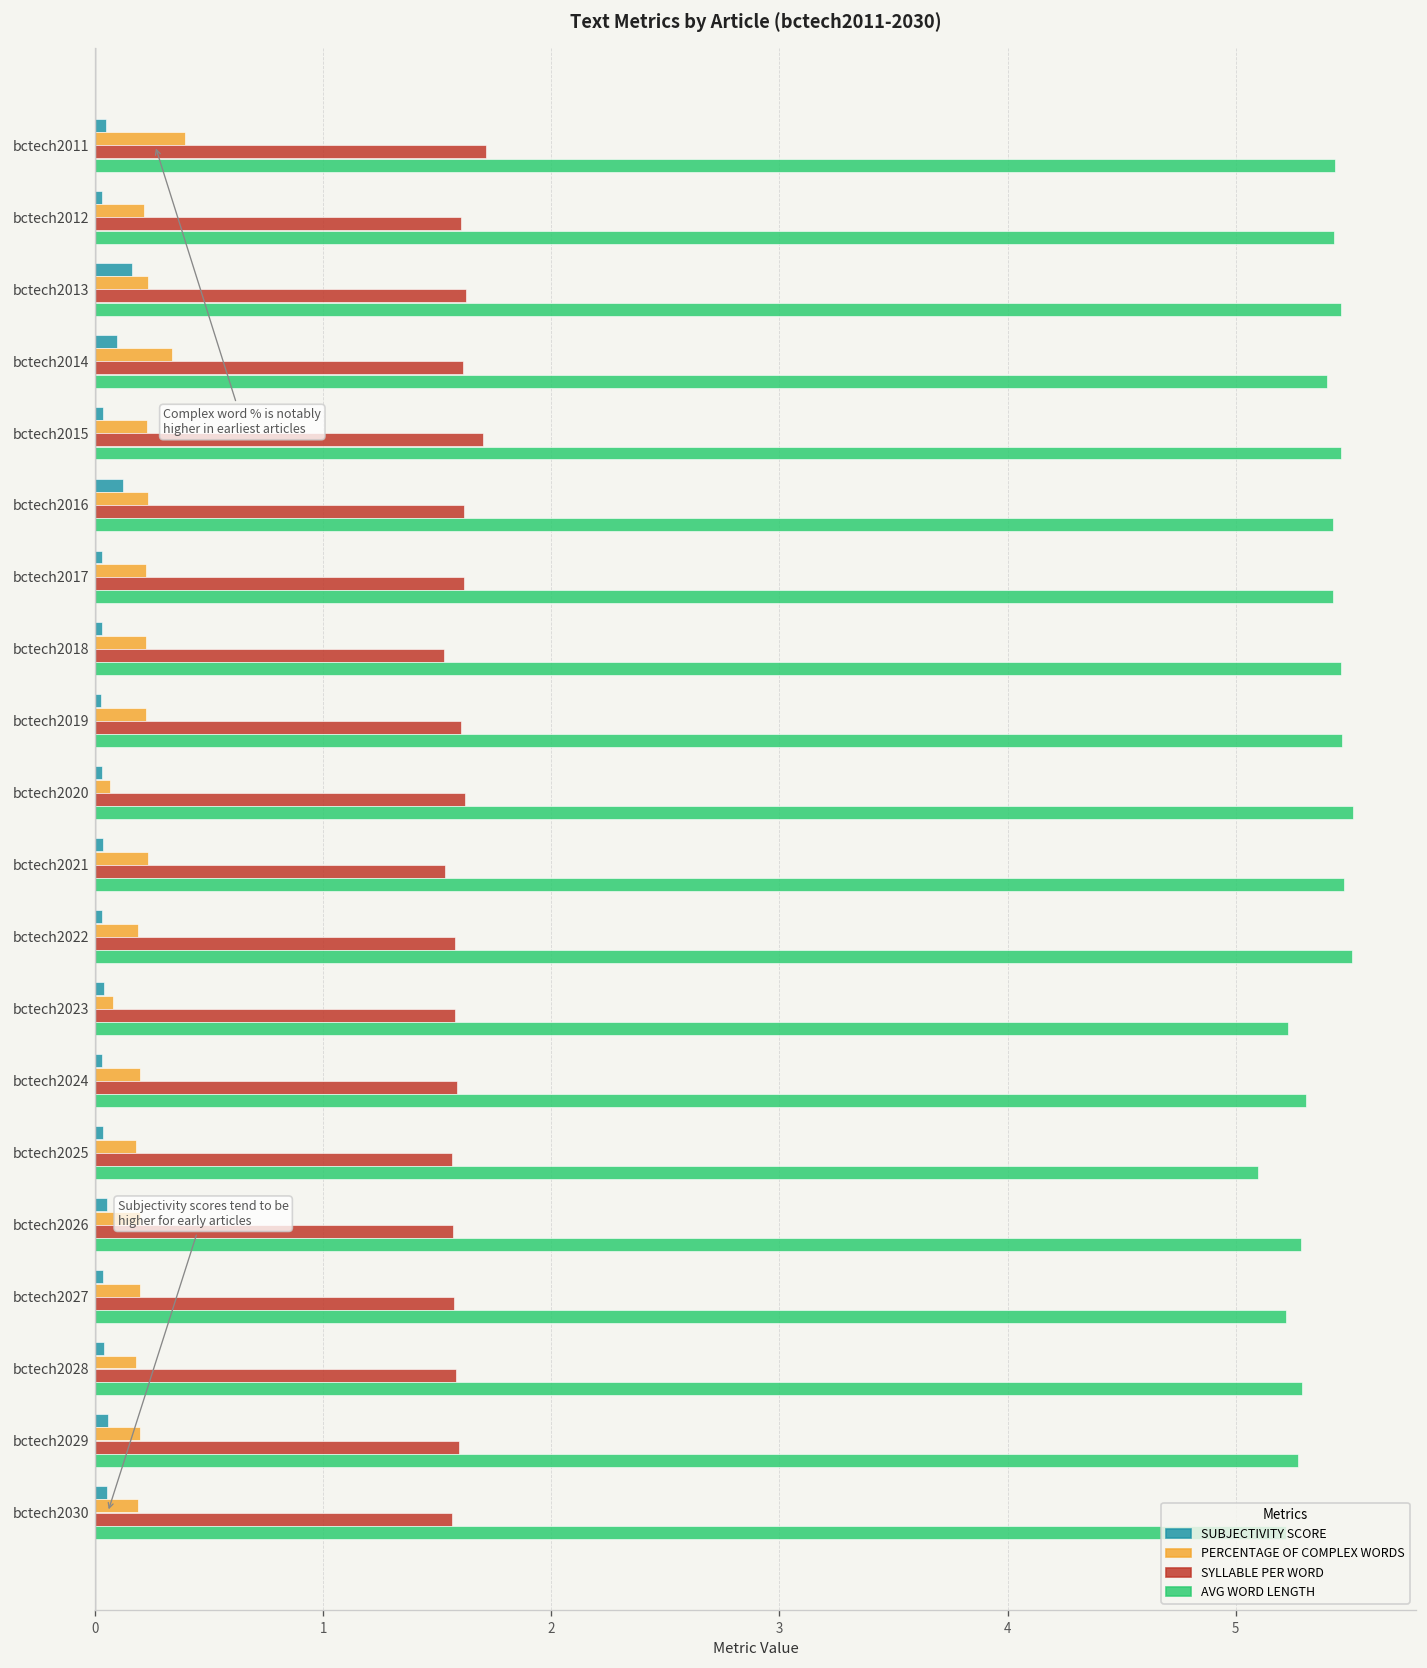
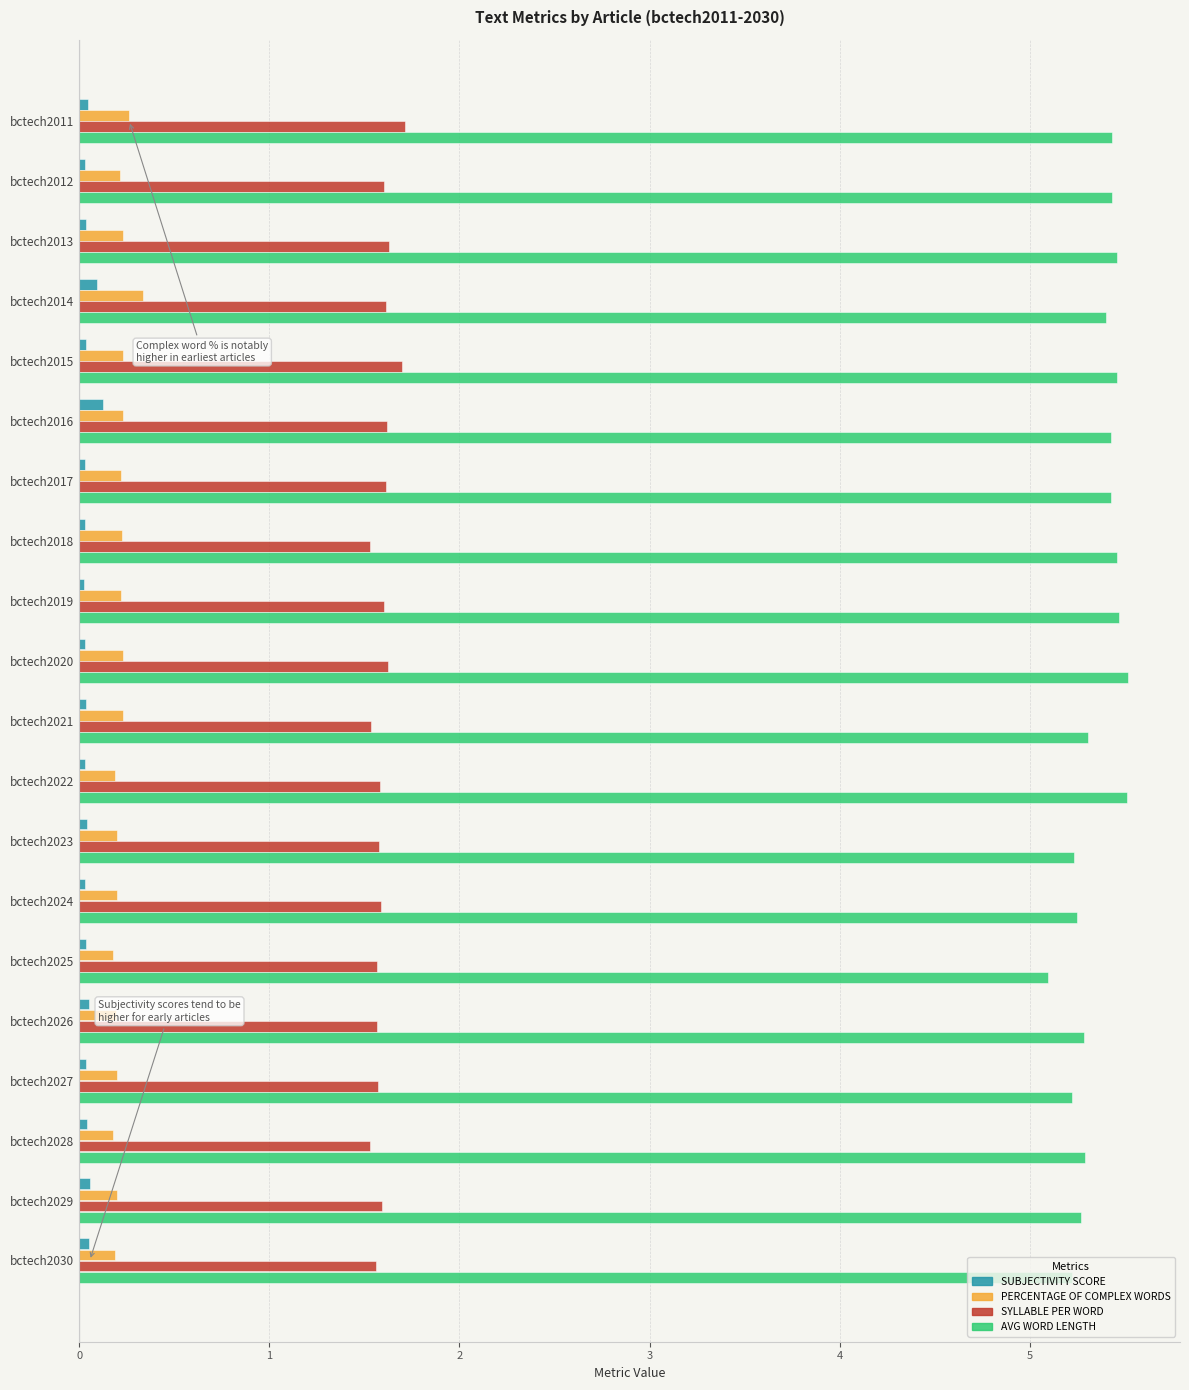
PERCENTAGE OF COMPLEX WORDS, bctech2011: 0.40 -> 0.26
SUBJECTIVITY SCORE, bctech2013: 0.16 -> 0.04
PERCENTAGE OF COMPLEX WORDS, bctech2020: 0.07 -> 0.23
AVG WORD LENGTH, bctech2021: 5.47 -> 5.31
PERCENTAGE OF COMPLEX WORDS, bctech2023: 0.08 -> 0.20
AVG WORD LENGTH, bctech2024: 5.31 -> 5.25
SYLLABLE PER WORD, bctech2028: 1.58 -> 1.53
